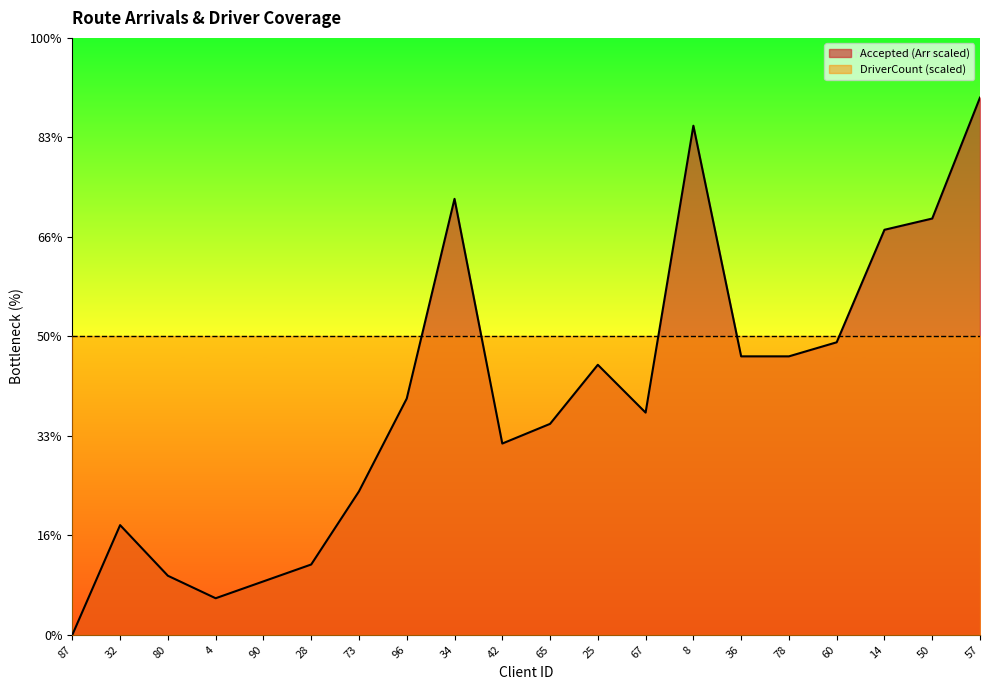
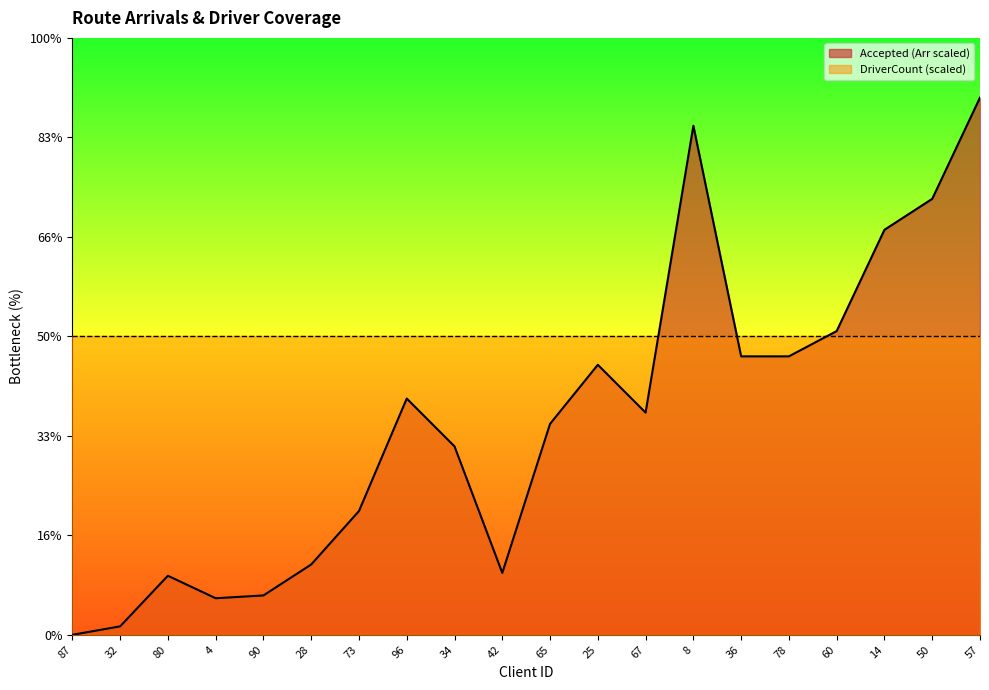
Accepted (Arr scaled), 32: 18% -> 1%
Accepted (Arr scaled), 90: 9% -> 7%
Accepted (Arr scaled), 73: 24% -> 21%
Accepted (Arr scaled), 34: 73% -> 32%
Accepted (Arr scaled), 42: 32% -> 10%
Accepted (Arr scaled), 60: 49% -> 51%
Accepted (Arr scaled), 50: 70% -> 73%
